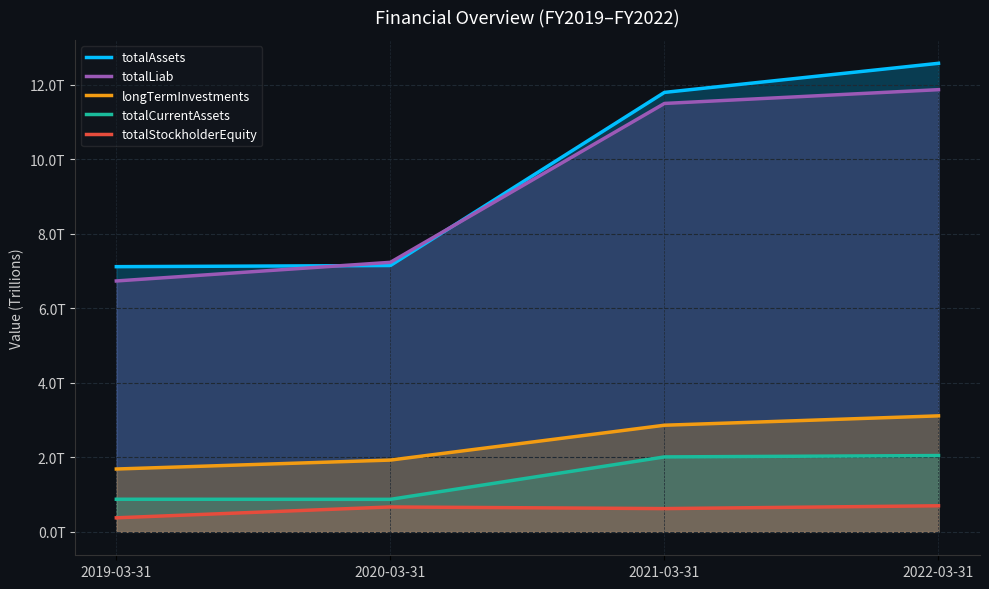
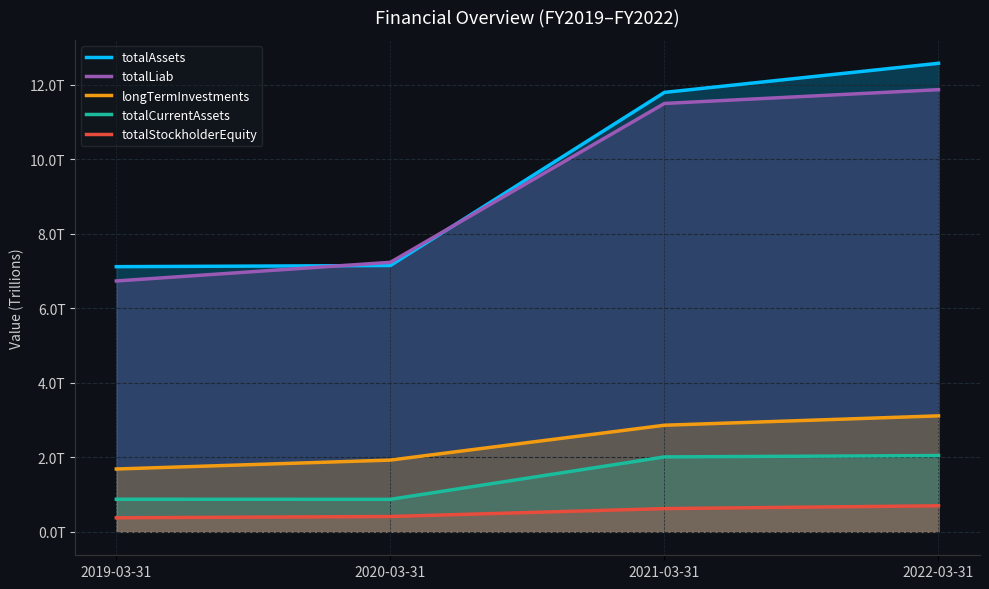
totalStockholderEquity, 2020-03-31: 0.7T -> 0.4T
